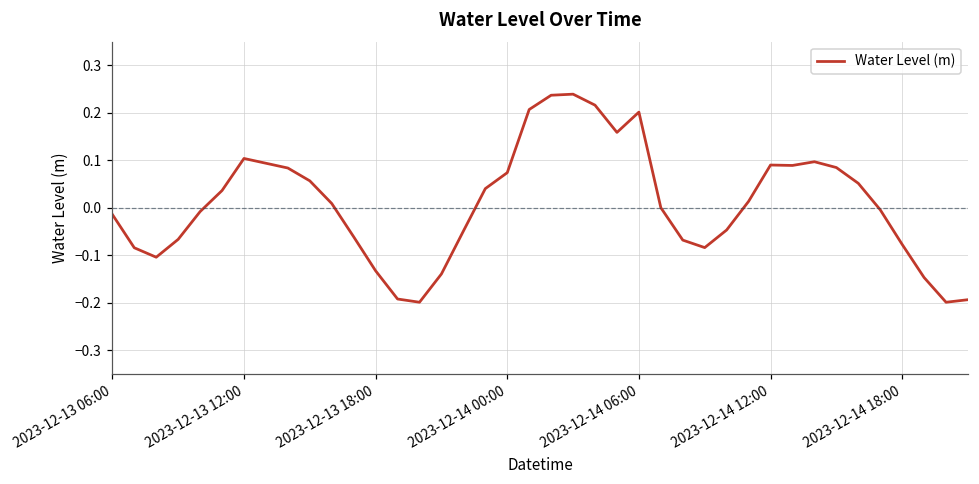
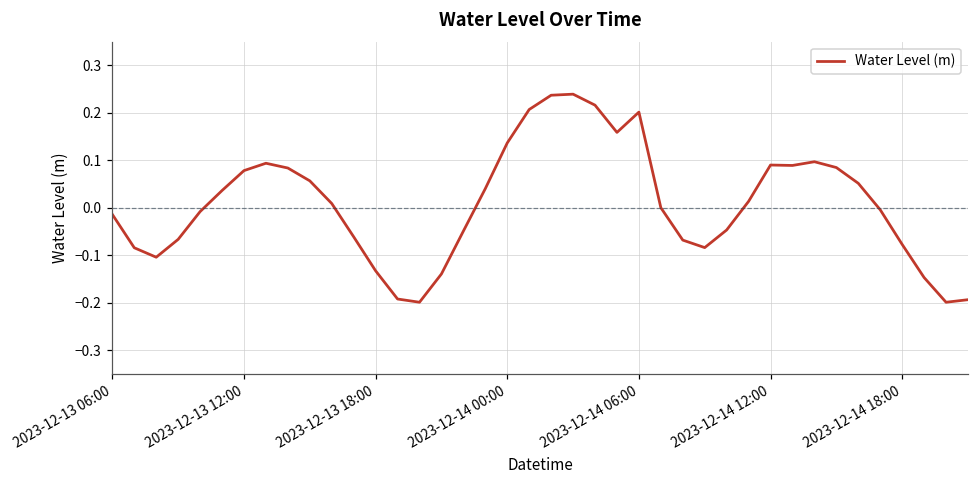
2023-12-13 12:00: 0.10 -> 0.08
2023-12-14 00:00: 0.07 -> 0.14
